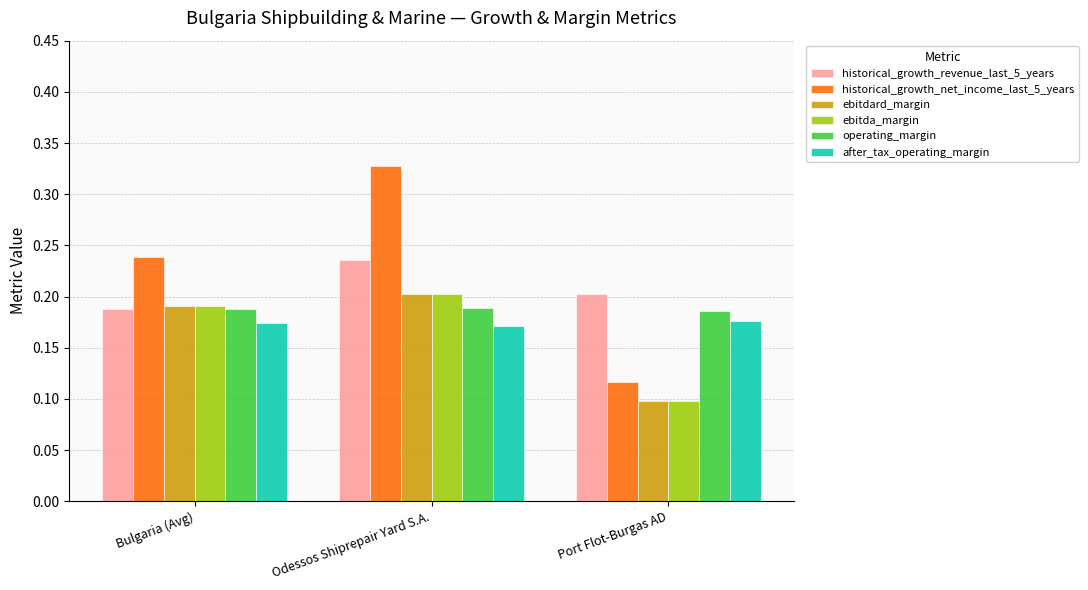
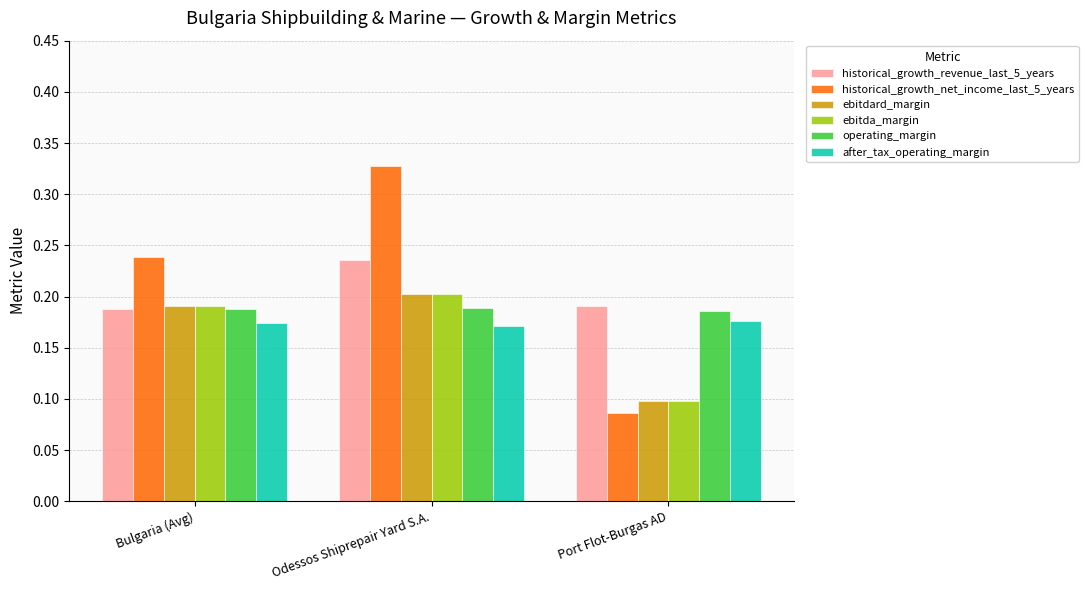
historical_growth_revenue_last_5_years, Port Flot-Burgas AD: 0.202 -> 0.191
historical_growth_net_income_last_5_years, Port Flot-Burgas AD: 0.116 -> 0.086
